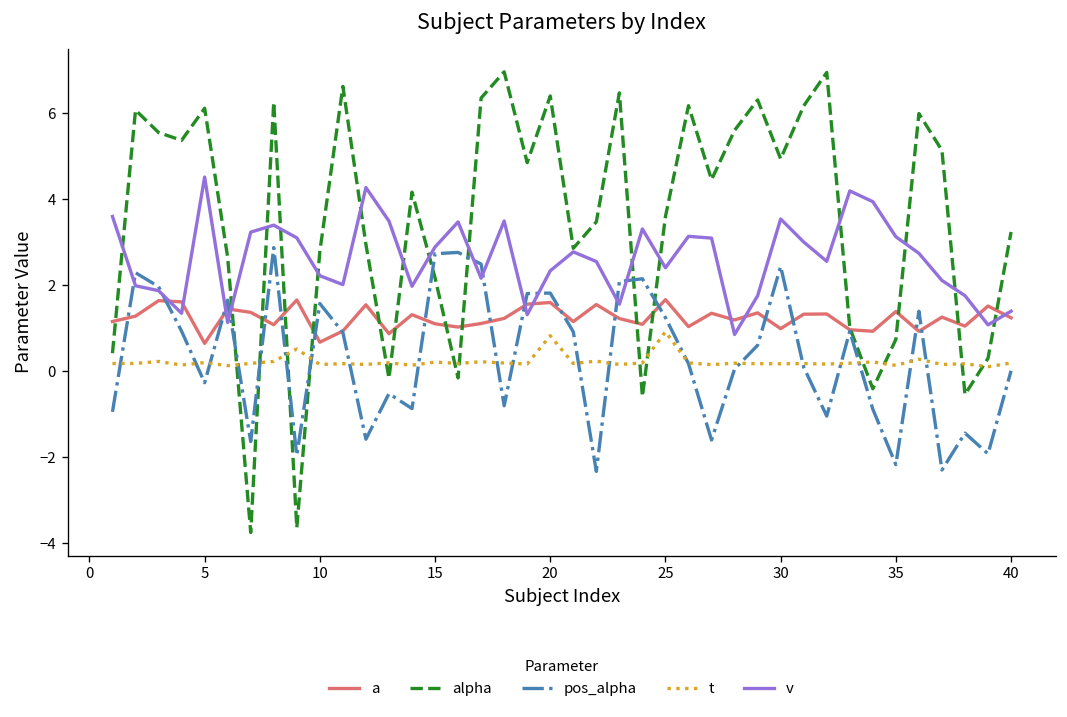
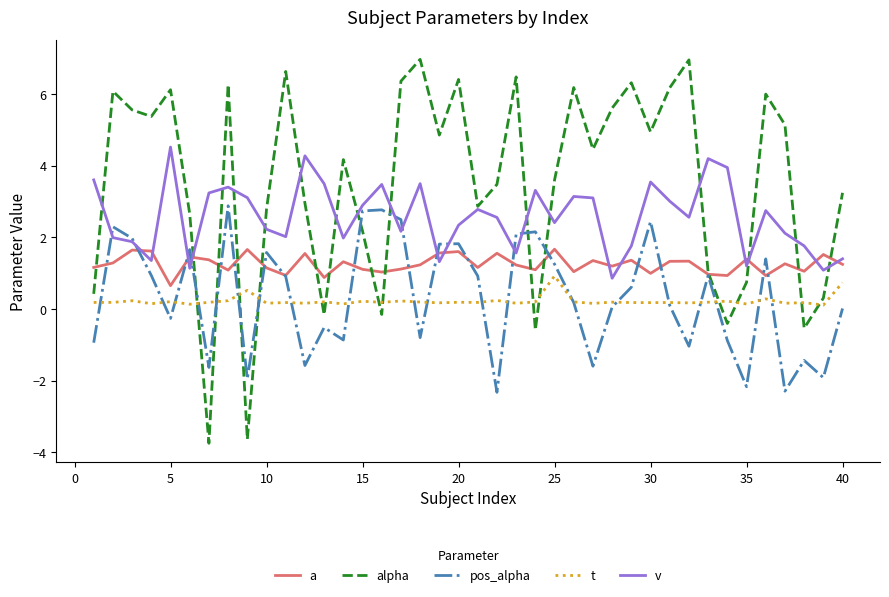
a, 10: 0.7 -> 1.1
t, 20: 0.8 -> 0.2
v, 35: 3.1 -> 1.2
t, 40: 0.2 -> 0.7
